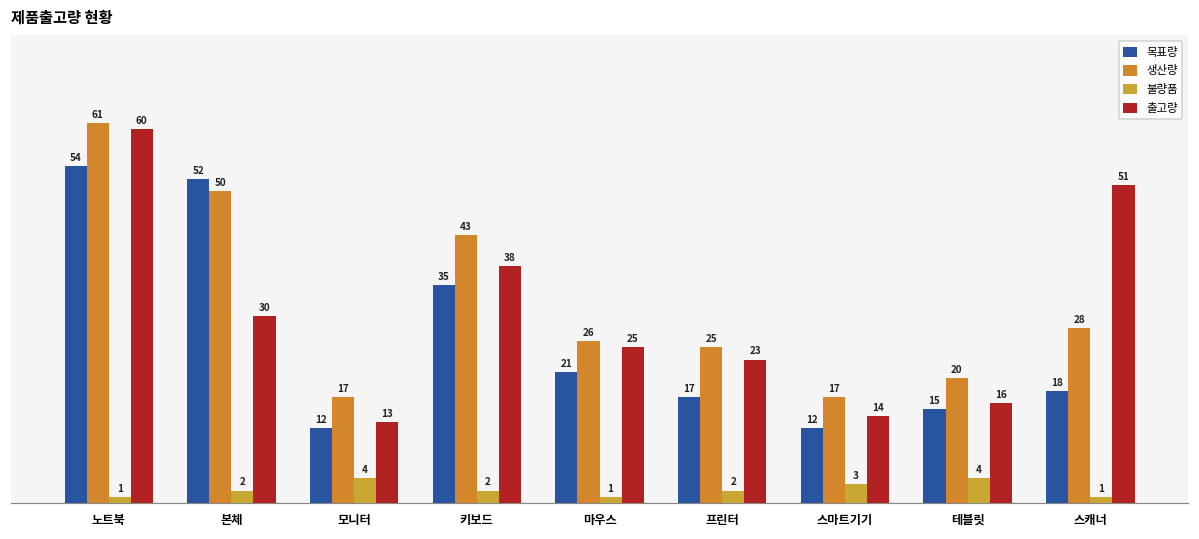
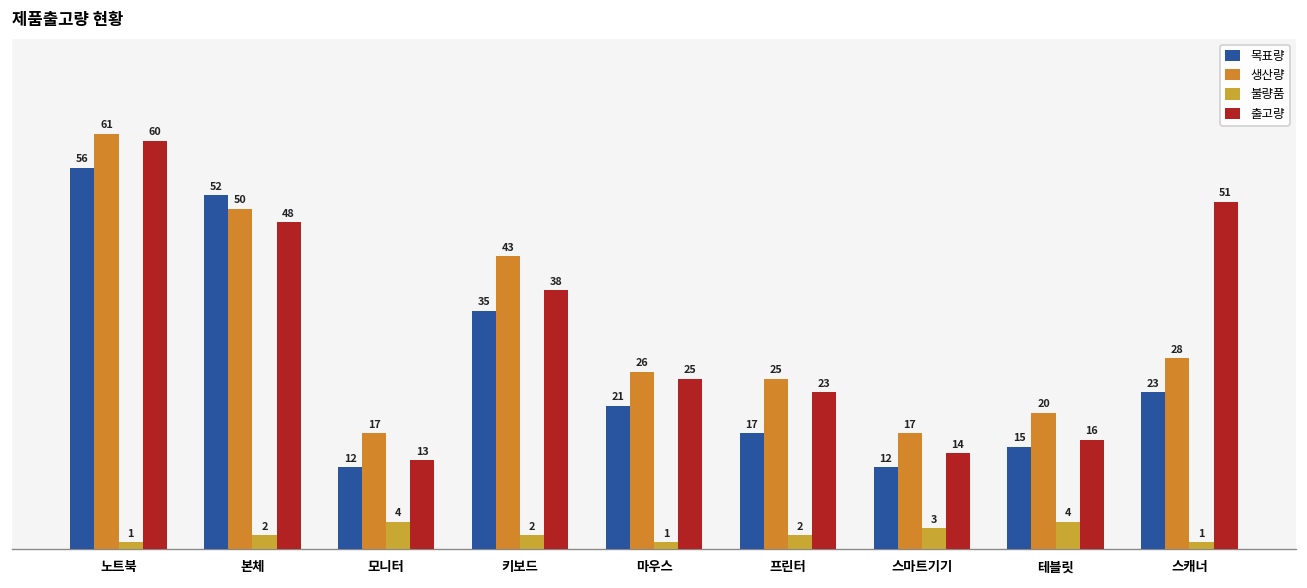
목표량, 노트북: 54 -> 56
출고량, 본체: 30 -> 48
목표량, 스캐너: 18 -> 23
